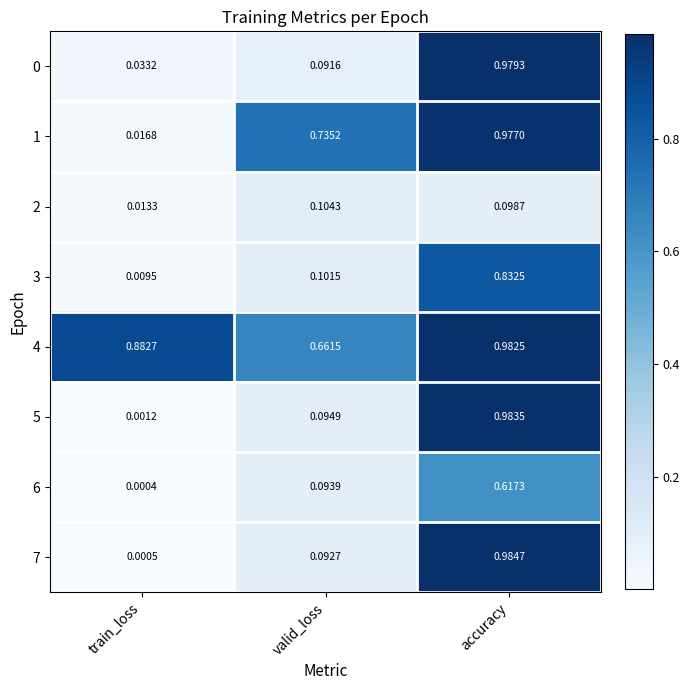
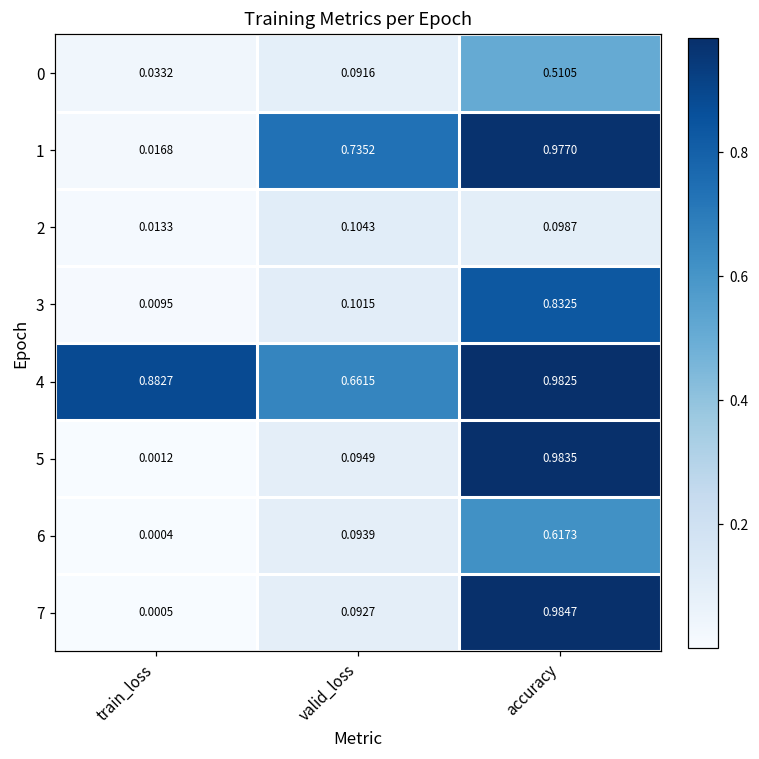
0, accuracy: 0.9793 -> 0.5105
